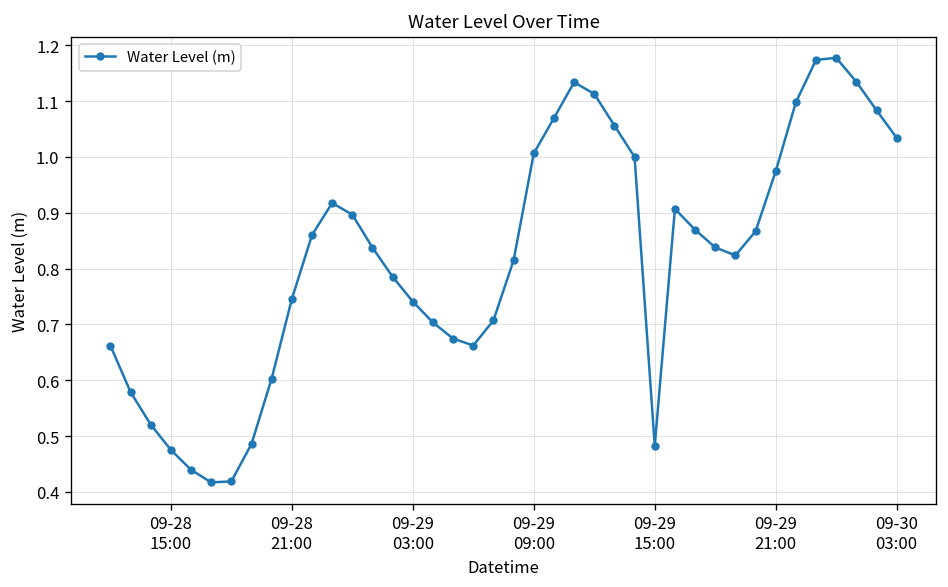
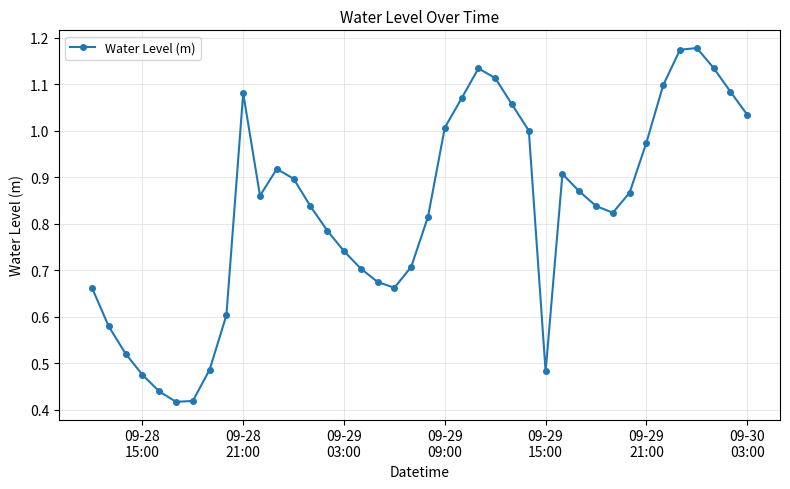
09-28 21:00: 0.75 -> 1.08
